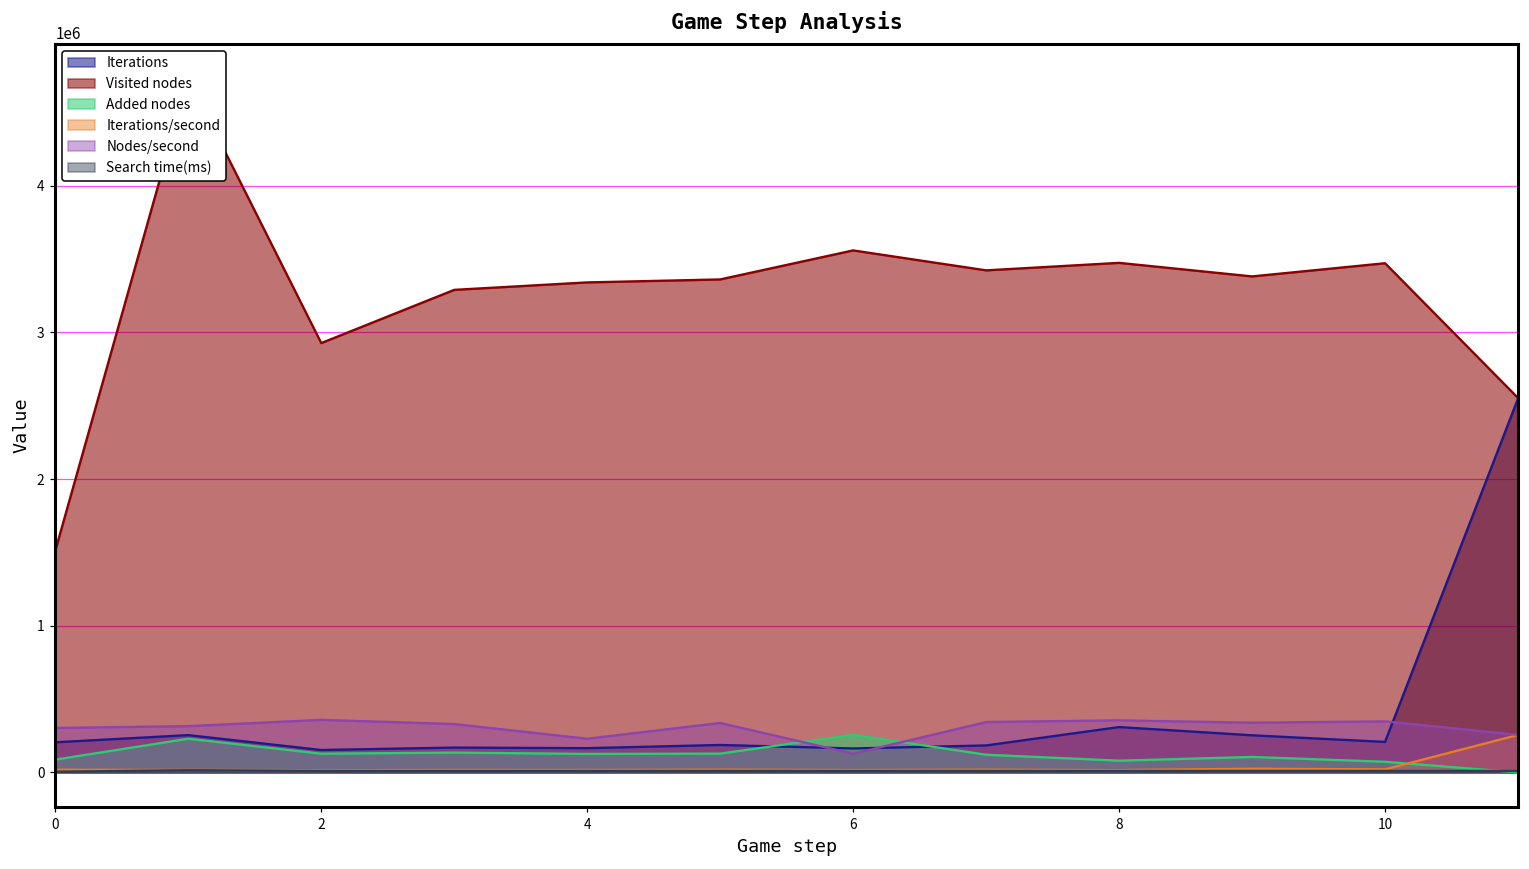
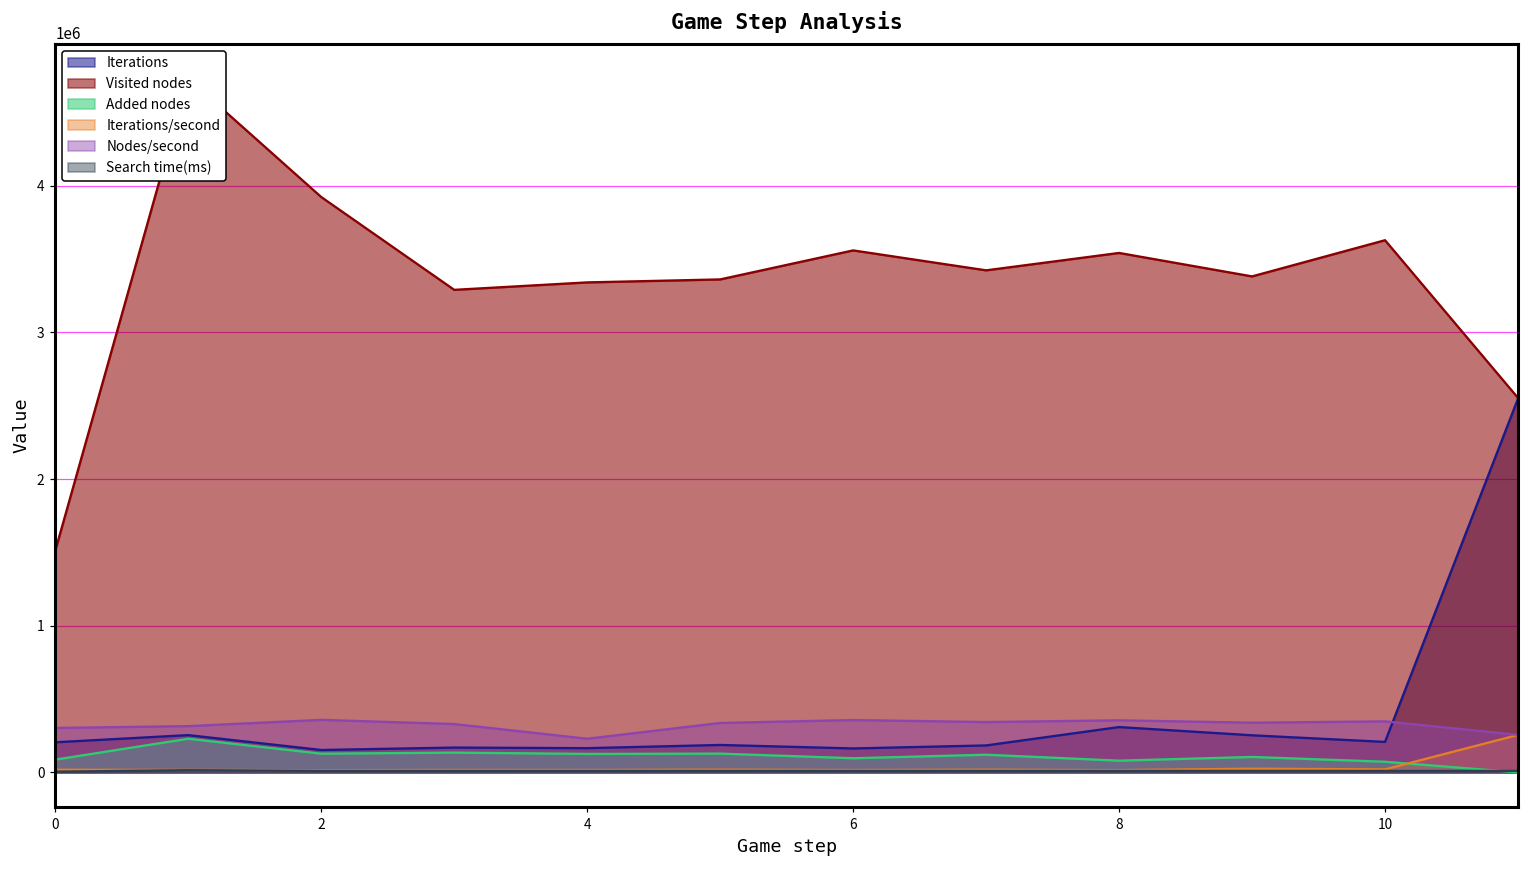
Visited nodes, 2: 2930000 -> 3920000
Added nodes, 6: 260000 -> 100000
Nodes/second, 6: 130000 -> 360000
Visited nodes, 8: 3470000 -> 3540000
Visited nodes, 10: 3470000 -> 3630000
